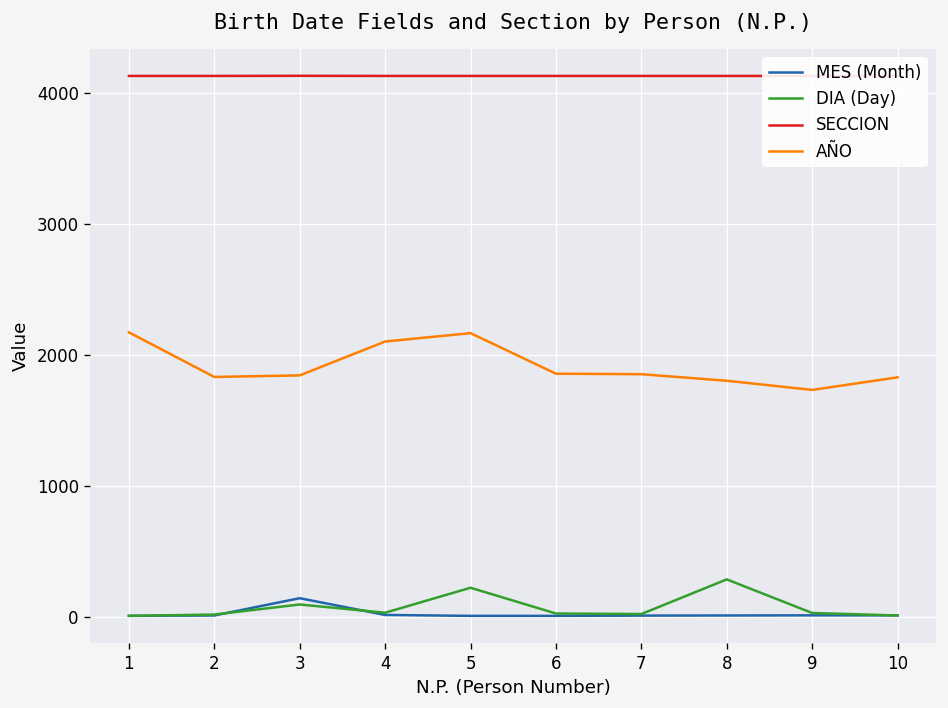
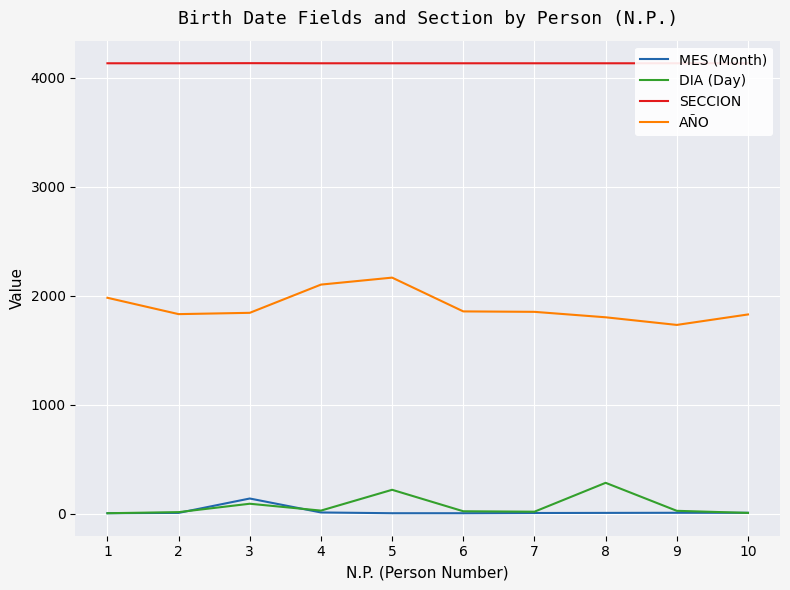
AÑO, 1: 2170 -> 1980
